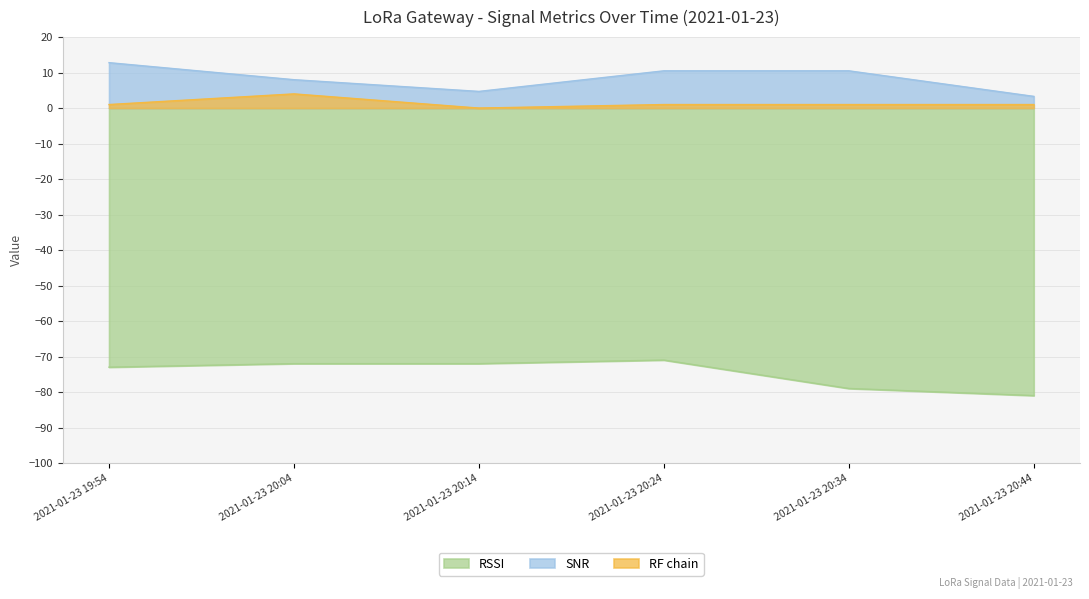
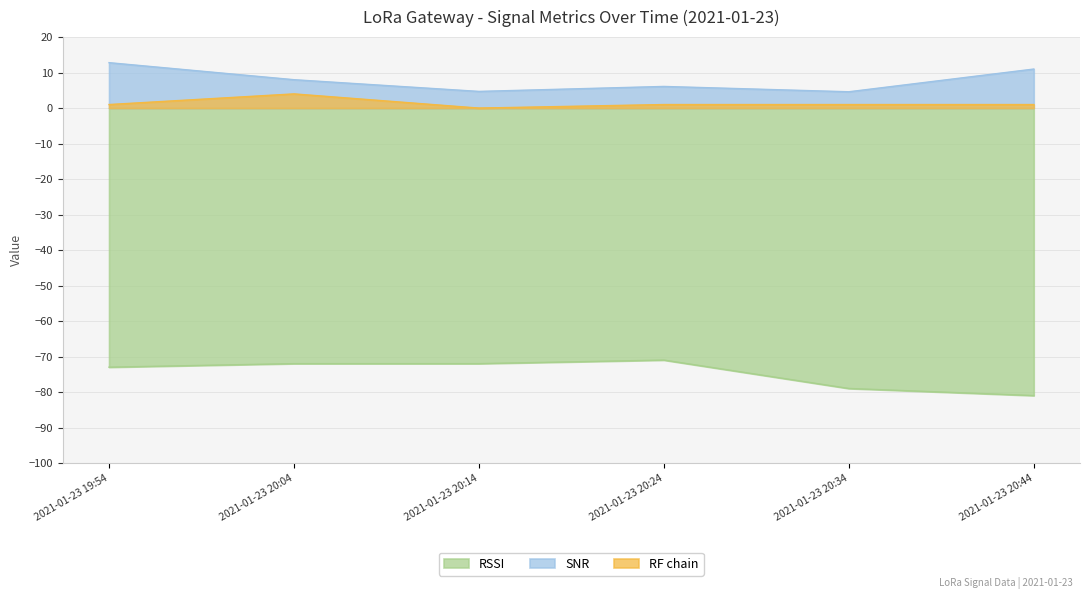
SNR, 2021-01-23 20:24: 11 -> 6
SNR, 2021-01-23 20:34: 11 -> 5
SNR, 2021-01-23 20:44: 3 -> 11
